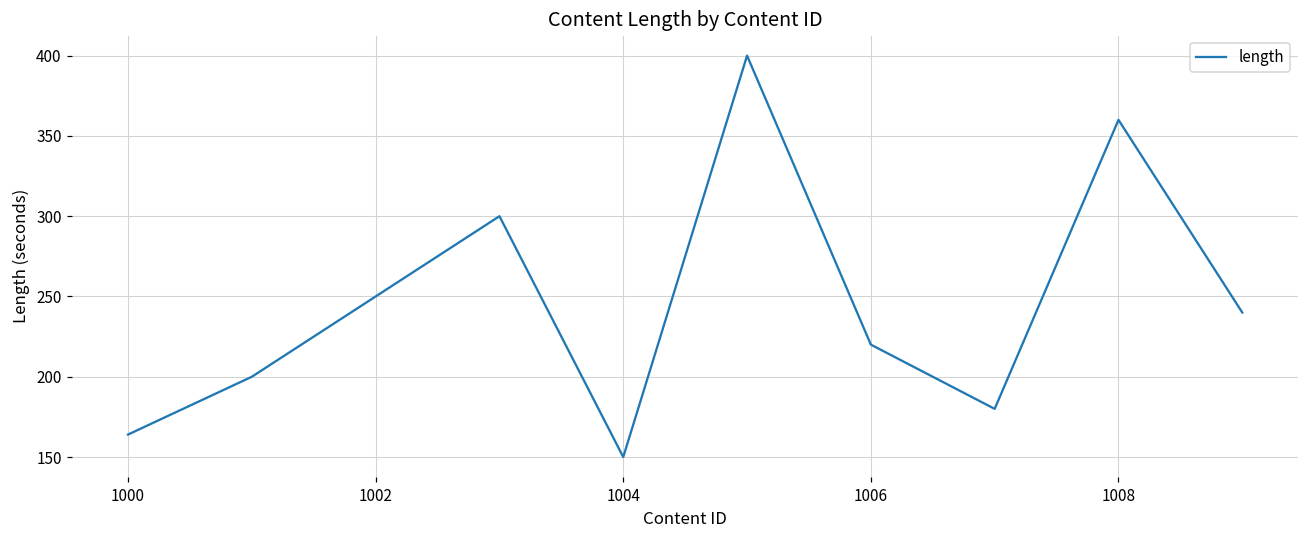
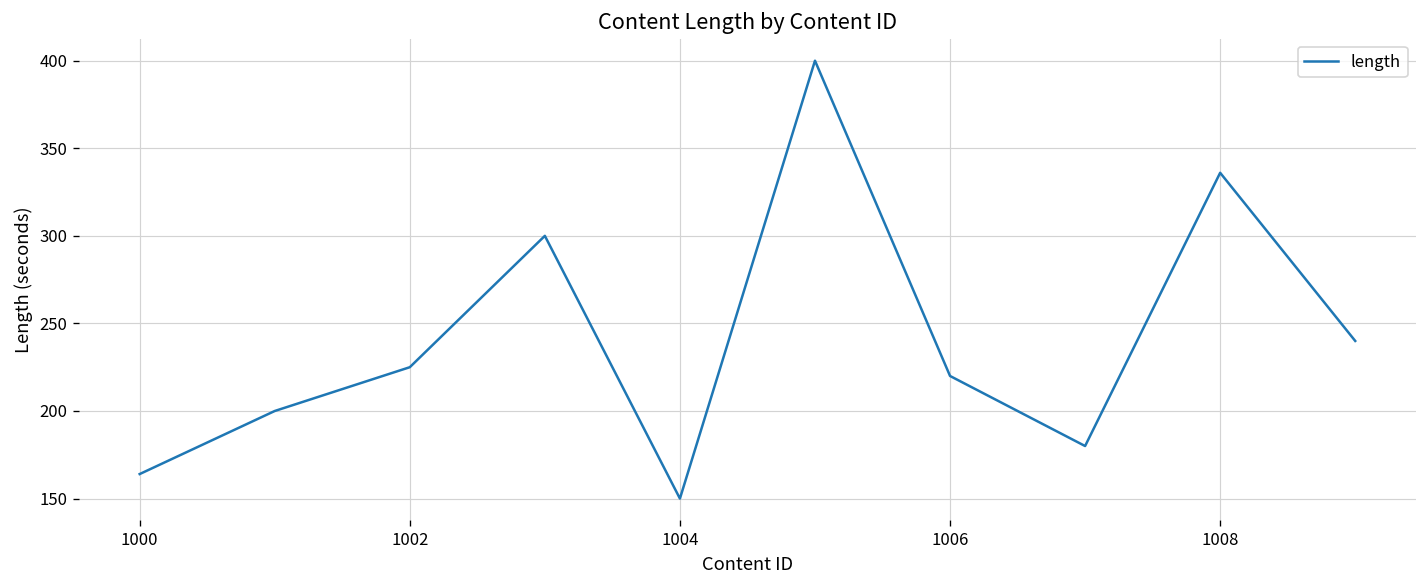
1002: 250 -> 225
1008: 360 -> 336
